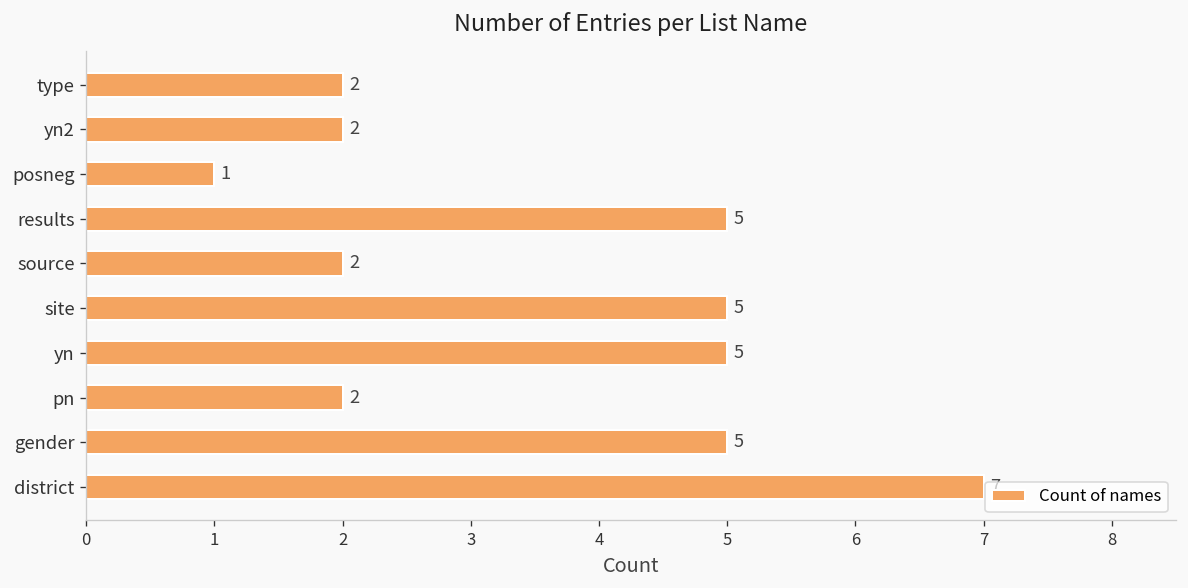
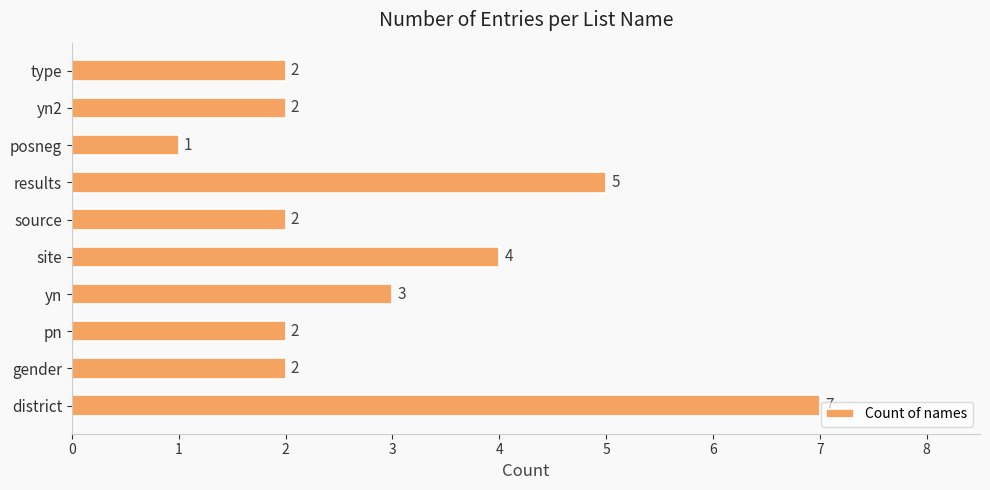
site: 5 -> 4
yn: 5 -> 3
gender: 5 -> 2
